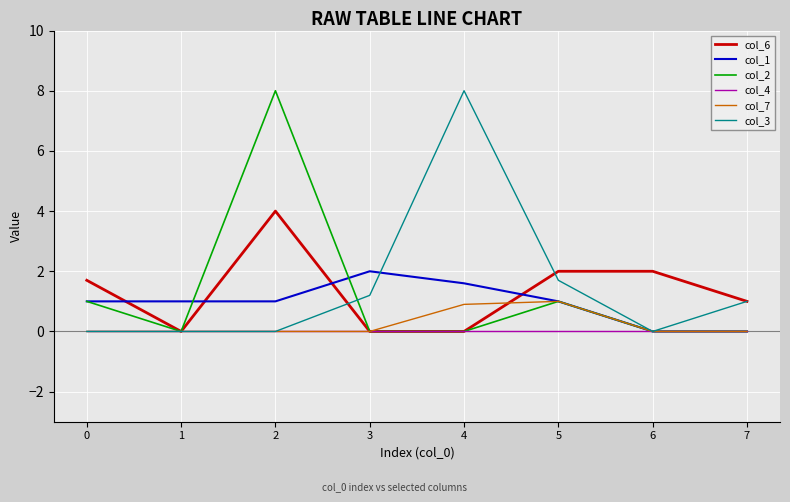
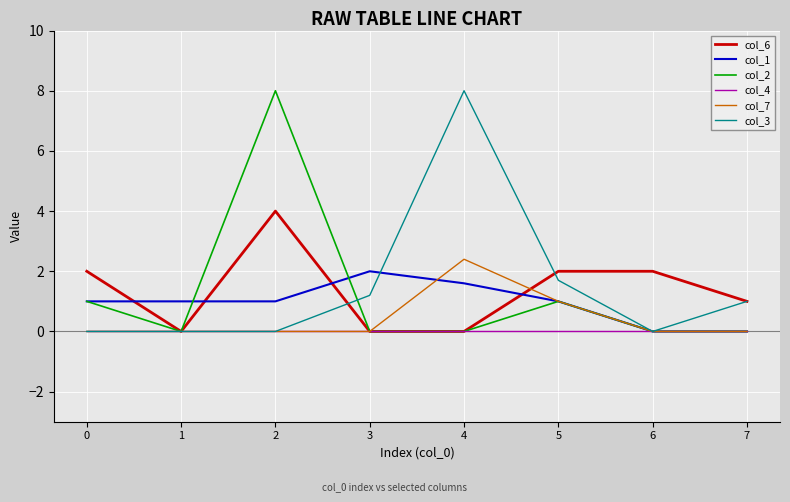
col_6, 0: 1.7 -> 2.0
col_7, 4: 0.9 -> 2.4
